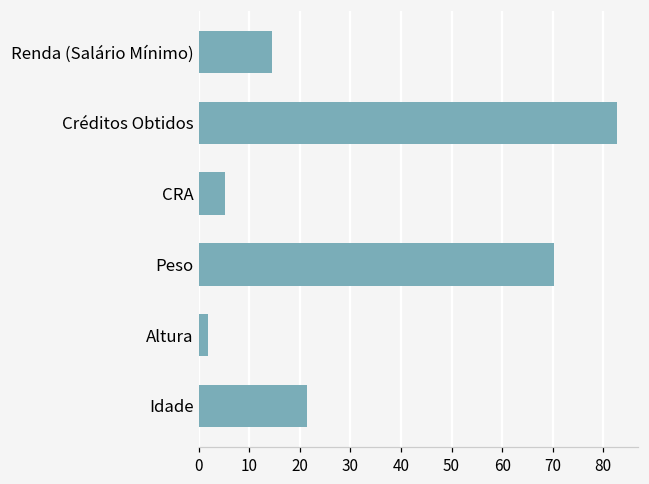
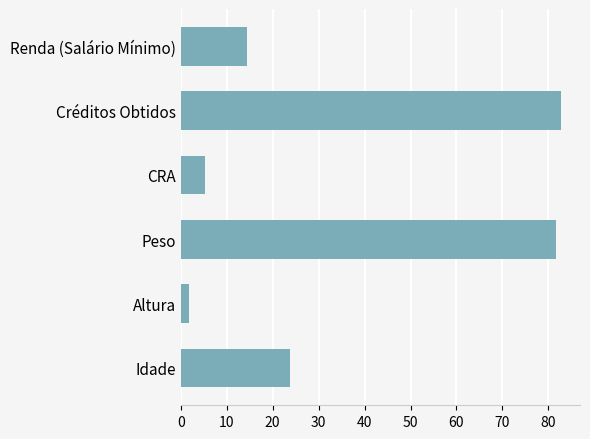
Peso: 70 -> 82
Idade: 21 -> 24
